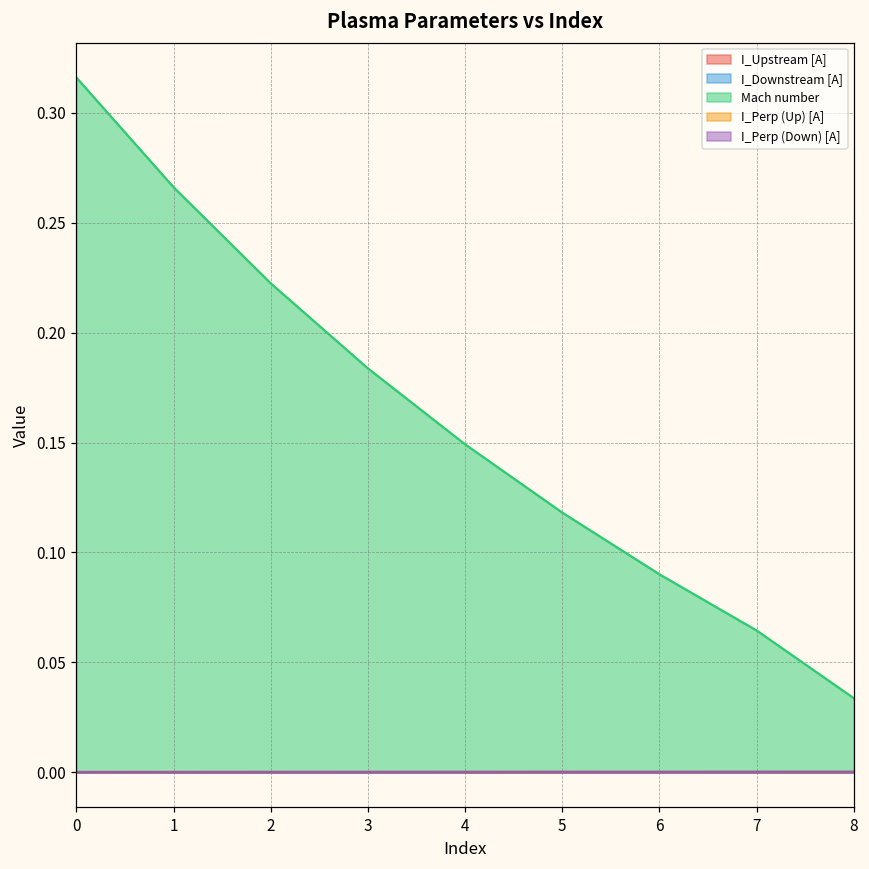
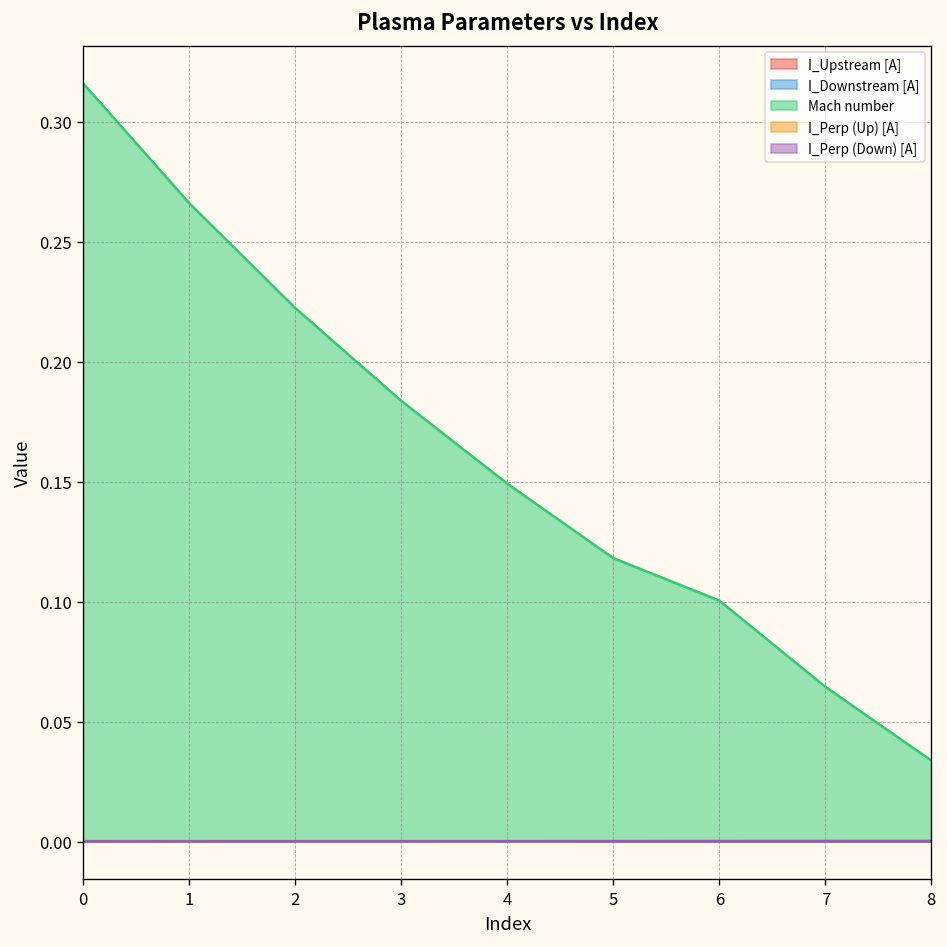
Mach number, 6: 0.090 -> 0.100
